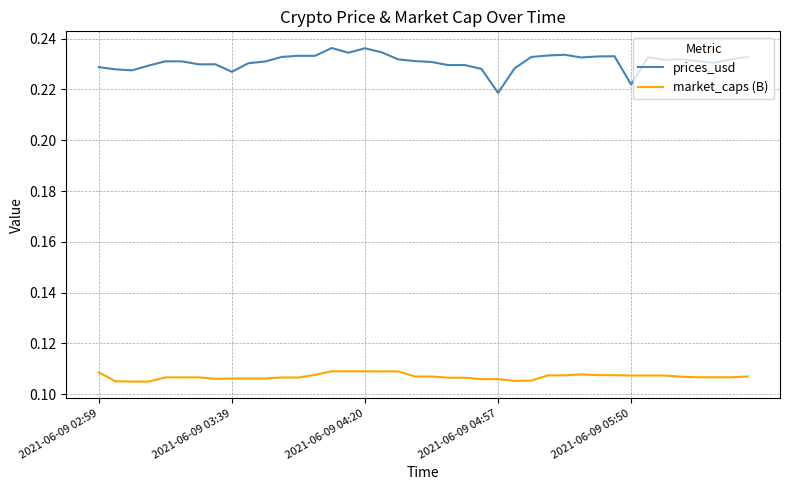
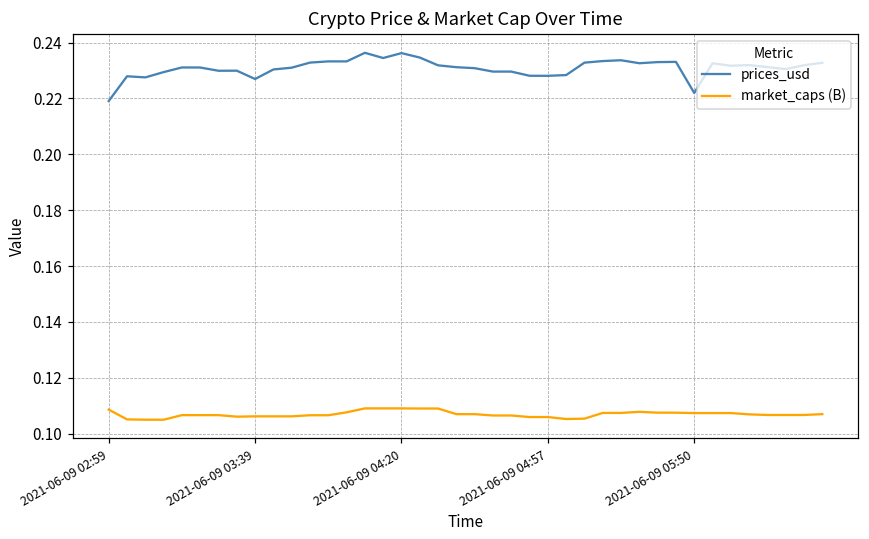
prices_usd, 2021-06-09 02:59: 0.229 -> 0.219
prices_usd, 2021-06-09 04:57: 0.219 -> 0.228
